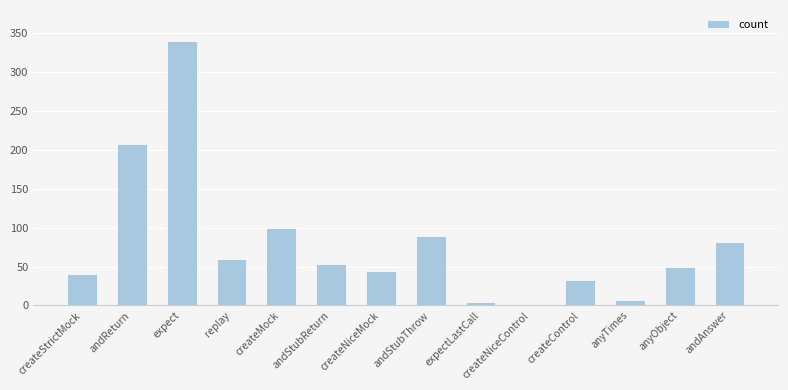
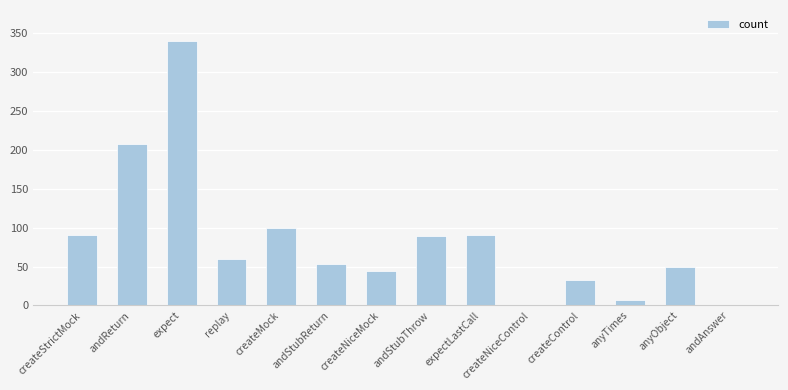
createStrictMock: 40 -> 90
expectLastCall: 10 -> 90
andAnswer: 80 -> 0
